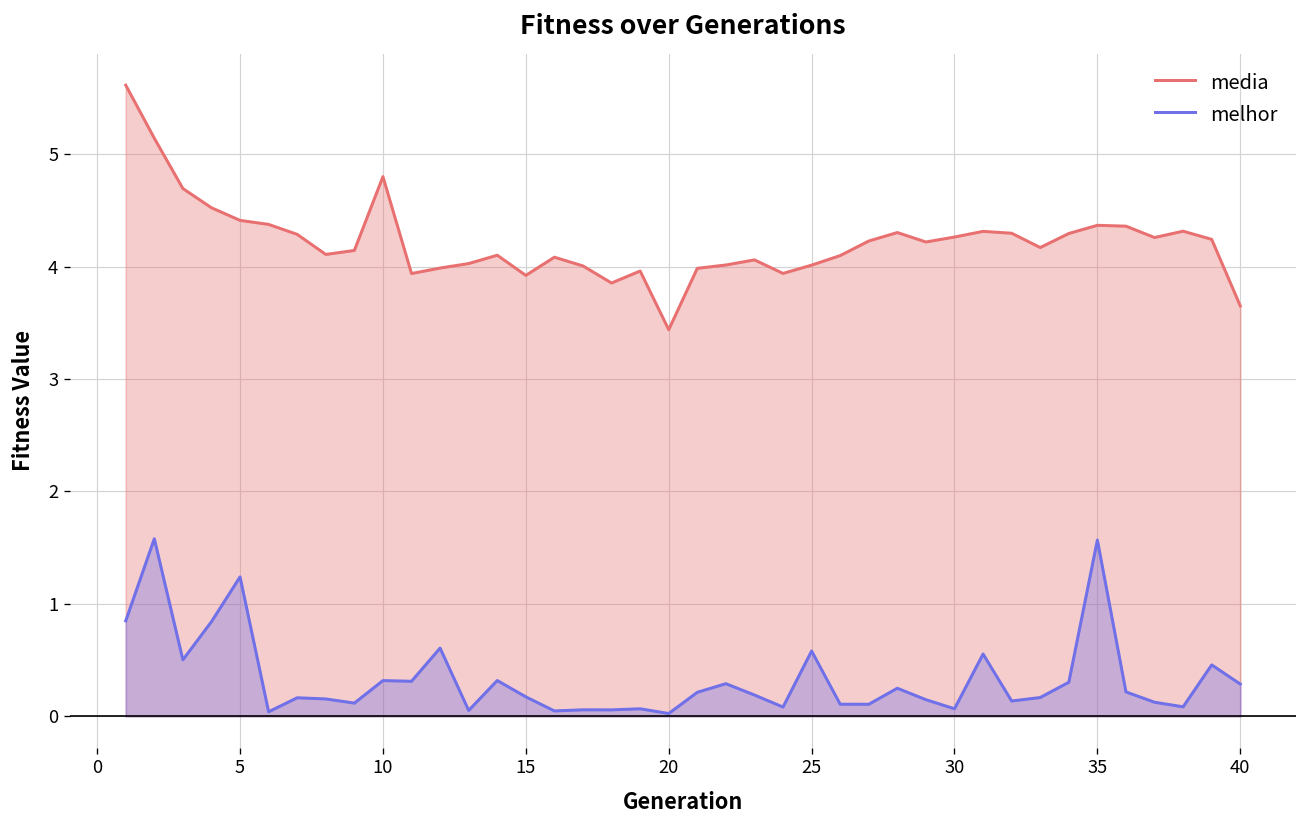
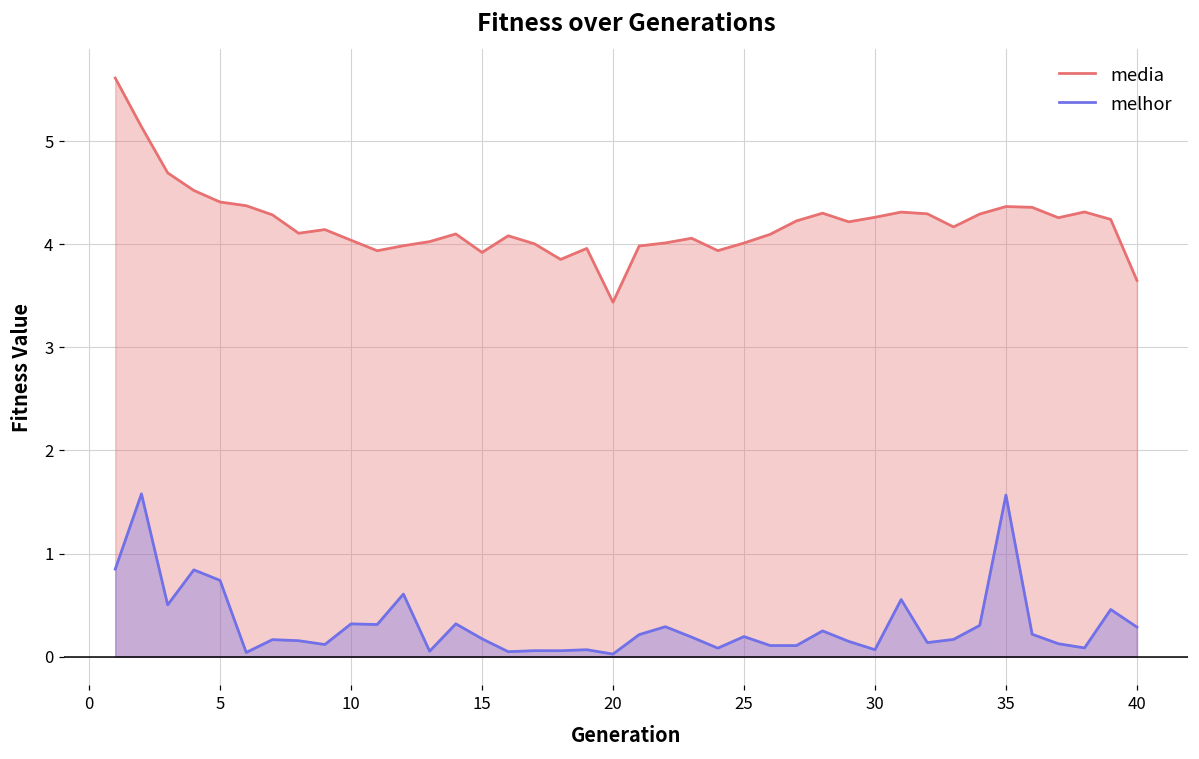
melhor, 5: 1.2 -> 0.7
media, 10: 4.8 -> 4.0
melhor, 25: 0.6 -> 0.2
